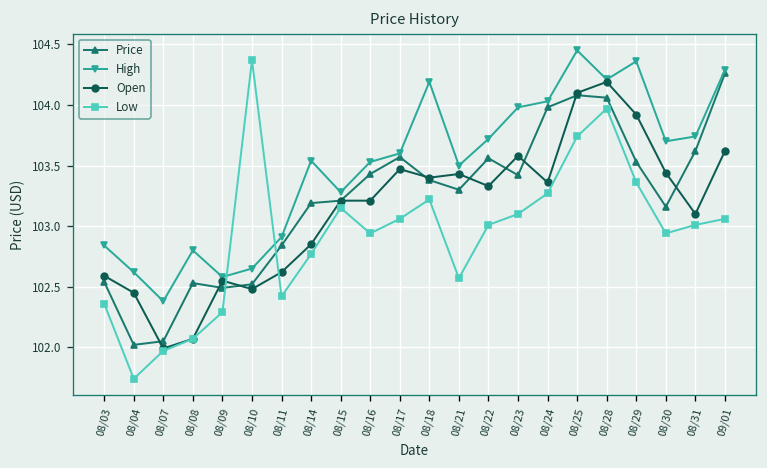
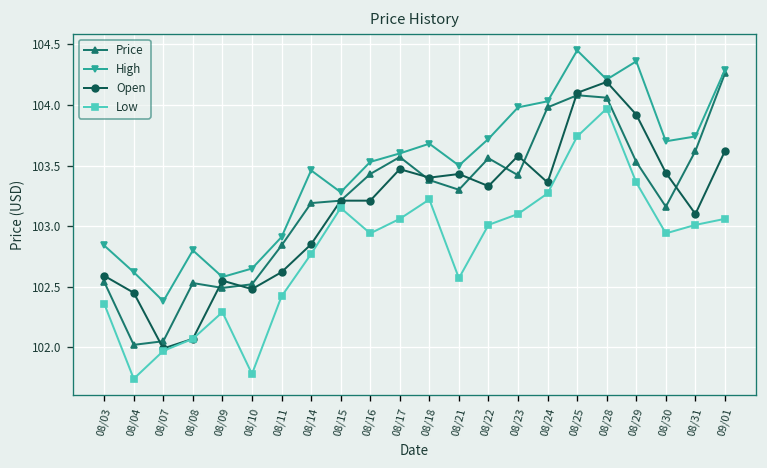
Low, 08/10: 104.37 -> 101.78
High, 08/14: 103.54 -> 103.46
High, 08/18: 104.19 -> 103.68
